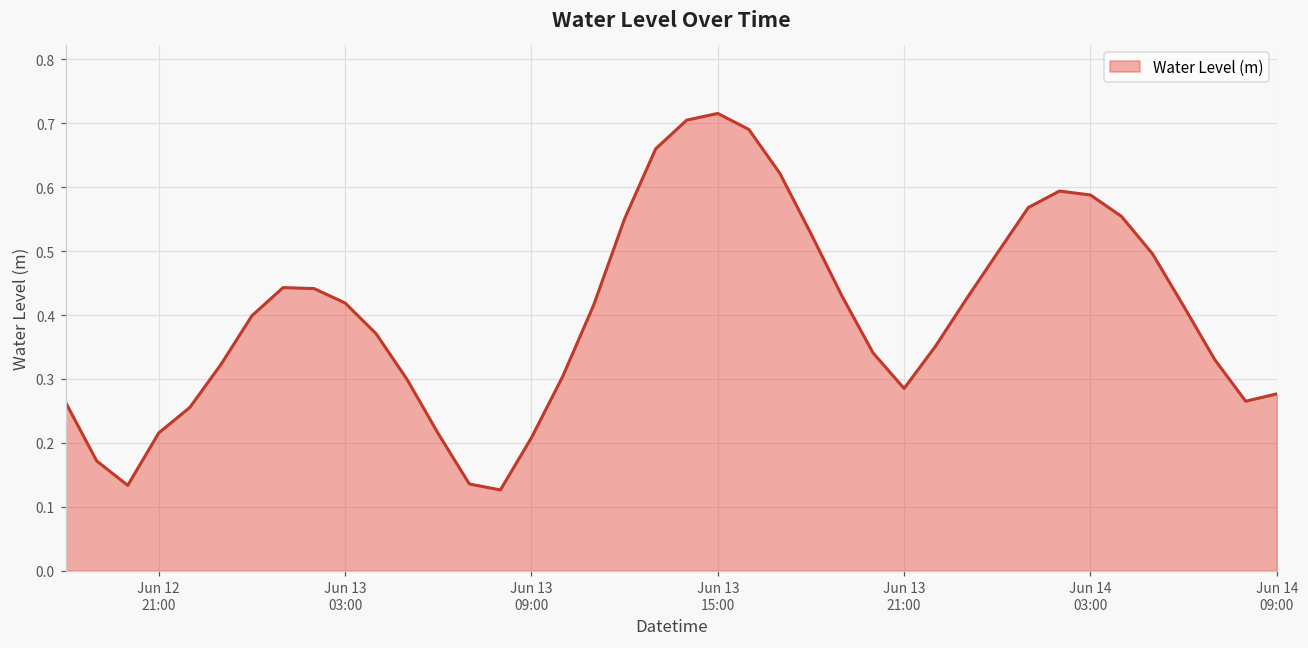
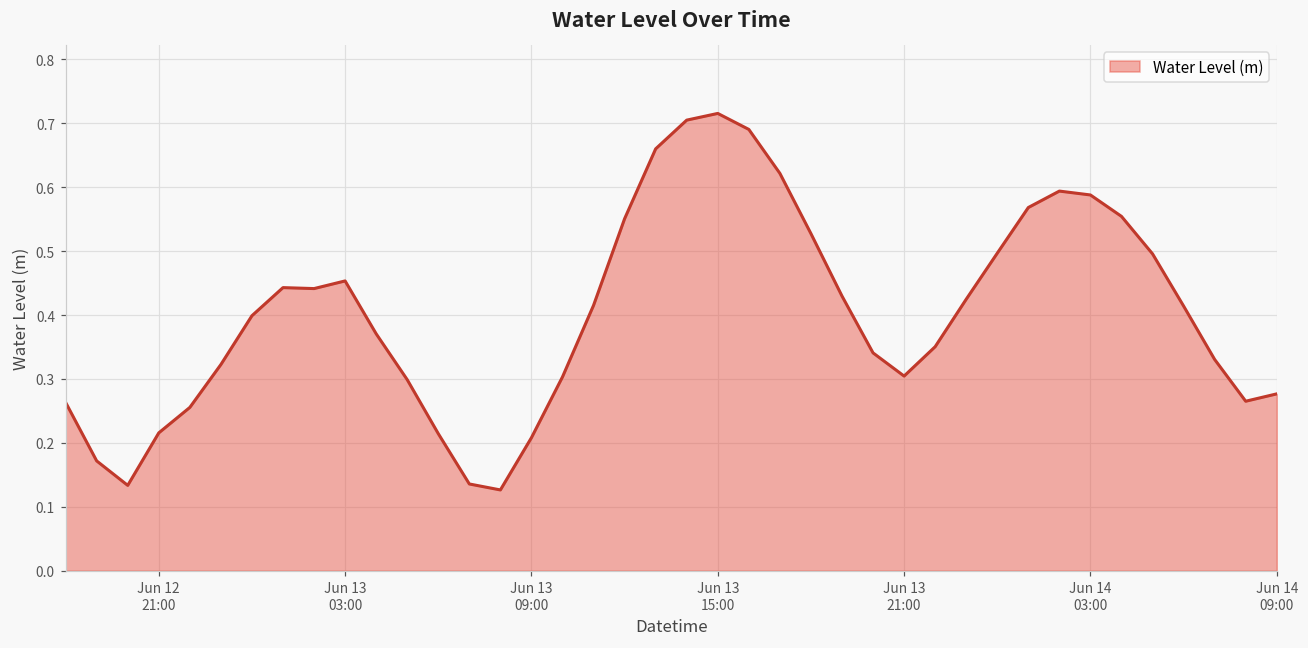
Jun 13 03:00: 0.42 -> 0.45
Jun 13 21:00: 0.29 -> 0.30
